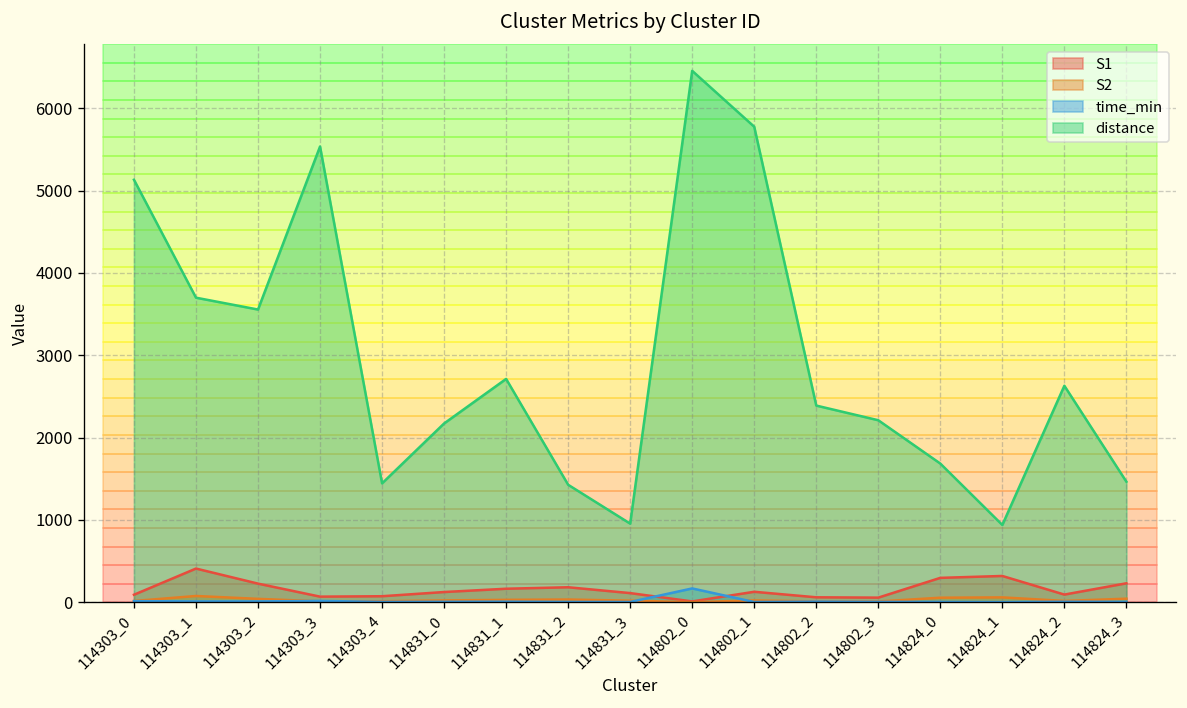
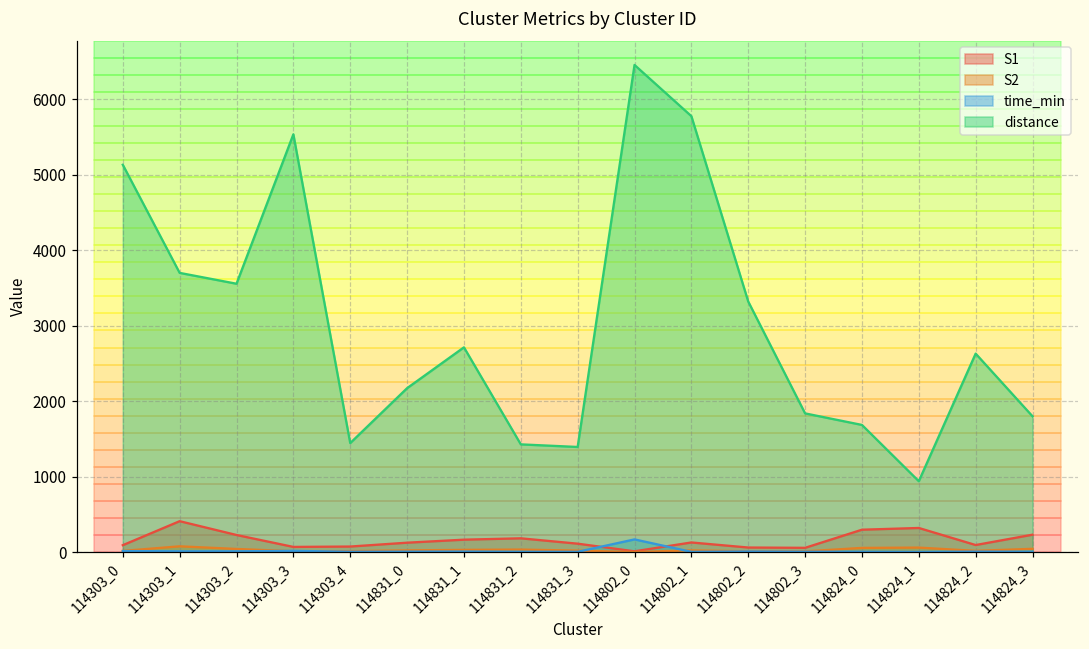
distance, 114831_3: 1000 -> 1400
distance, 114802_2: 2400 -> 3300
distance, 114802_3: 2200 -> 1800
distance, 114824_3: 1500 -> 1800
